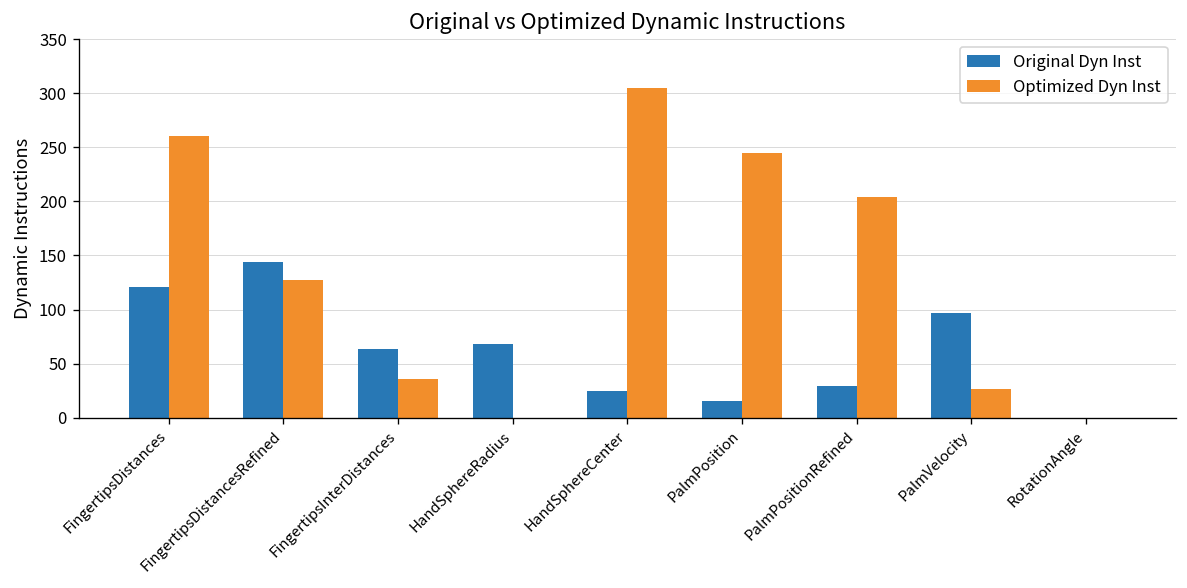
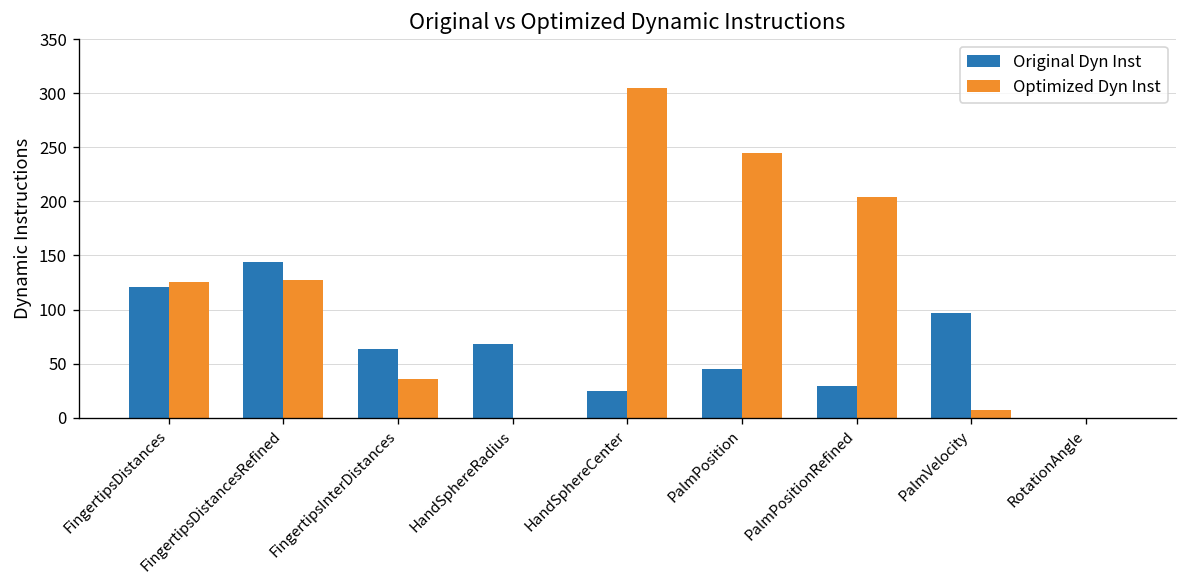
Optimized Dyn Inst, FingertipsDistances: 260 -> 130
Original Dyn Inst, PalmPosition: 20 -> 50
Optimized Dyn Inst, PalmVelocity: 30 -> 10
